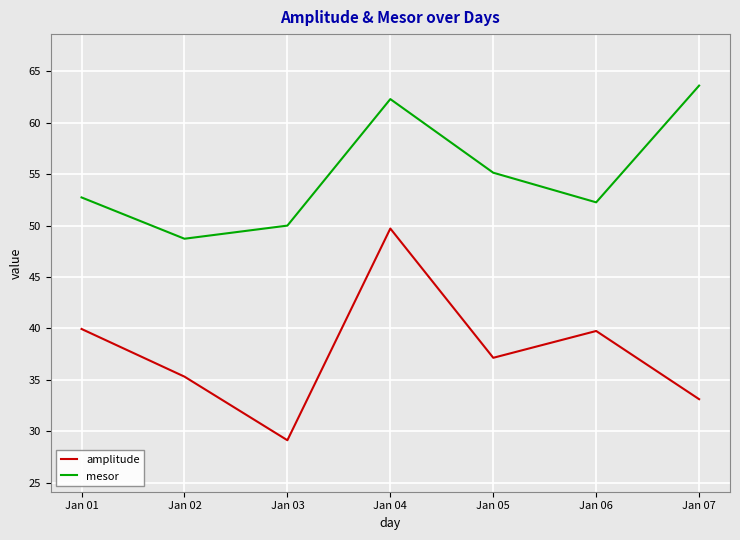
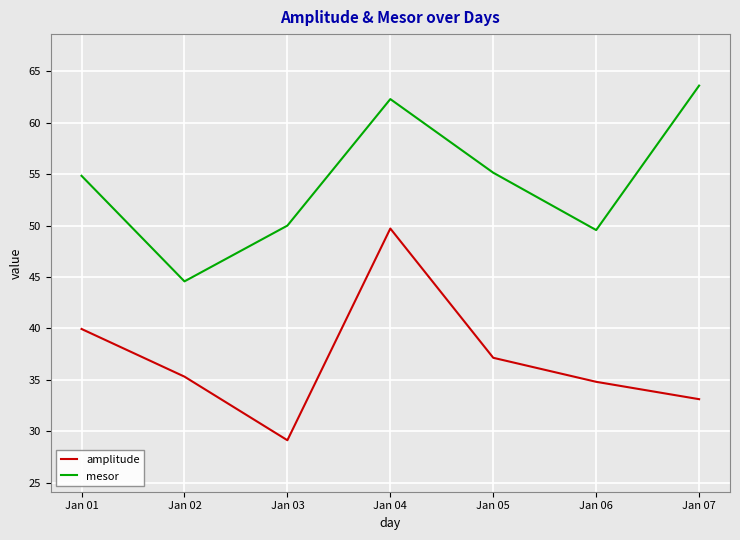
mesor, Jan 01: 52.7 -> 54.8
mesor, Jan 02: 48.7 -> 44.6
amplitude, Jan 06: 39.8 -> 34.8
mesor, Jan 06: 52.3 -> 49.6
